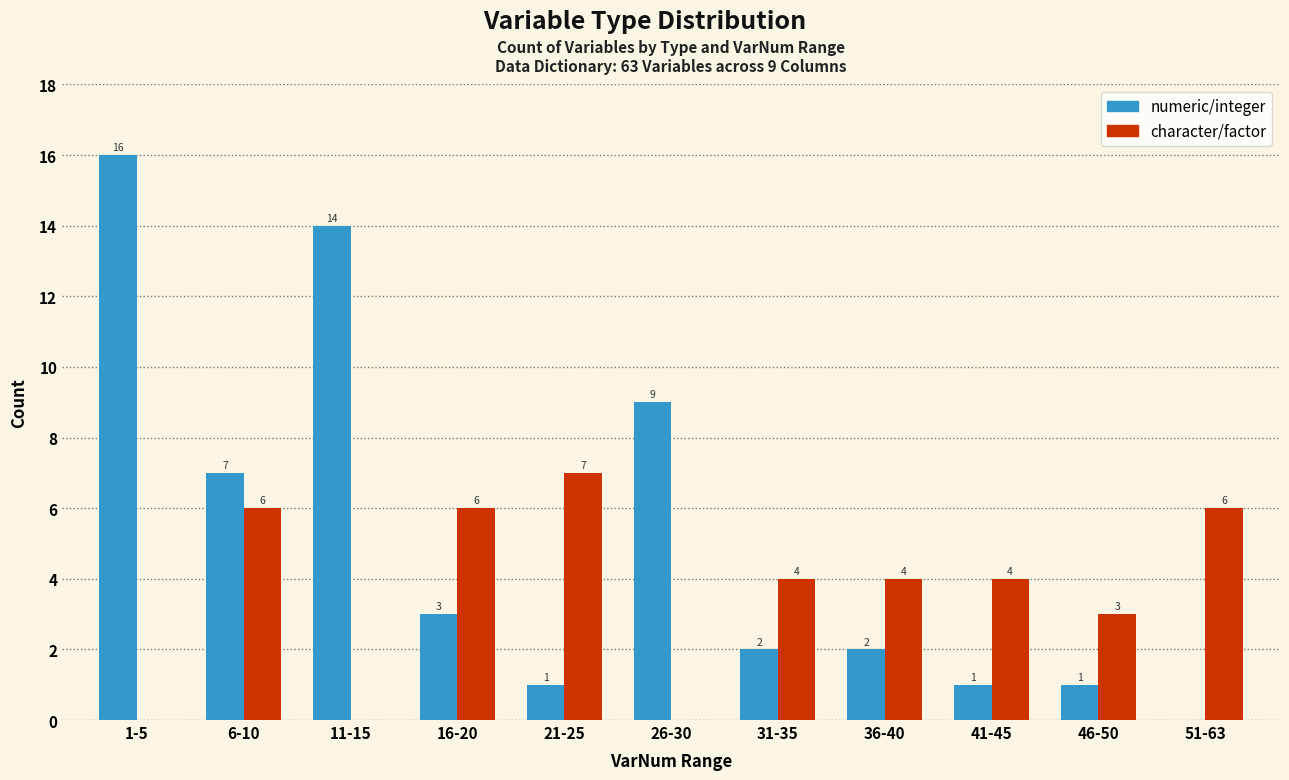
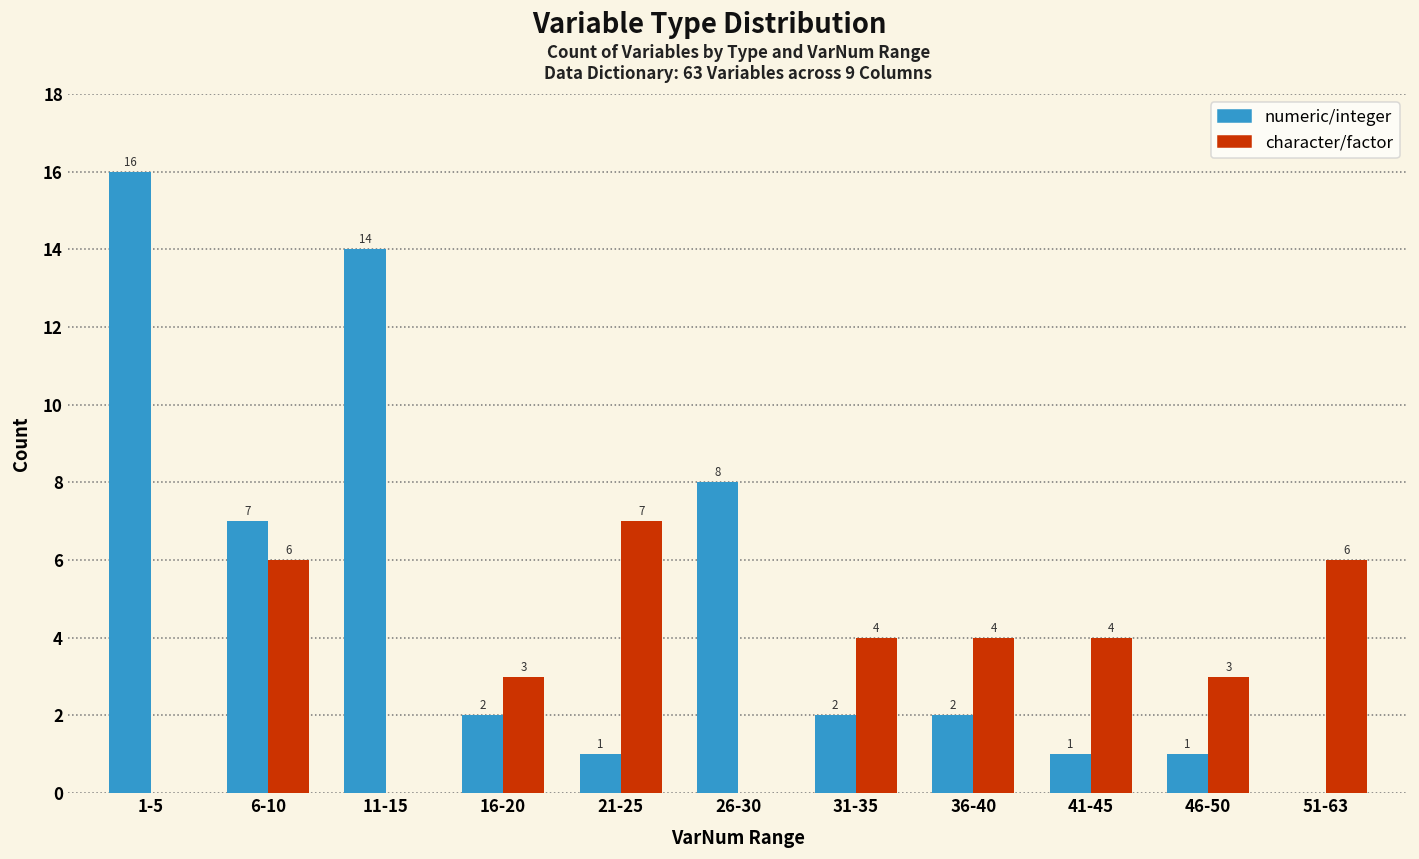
numeric/integer, 16-20: 3 -> 2
character/factor, 16-20: 6 -> 3
numeric/integer, 26-30: 9 -> 8
